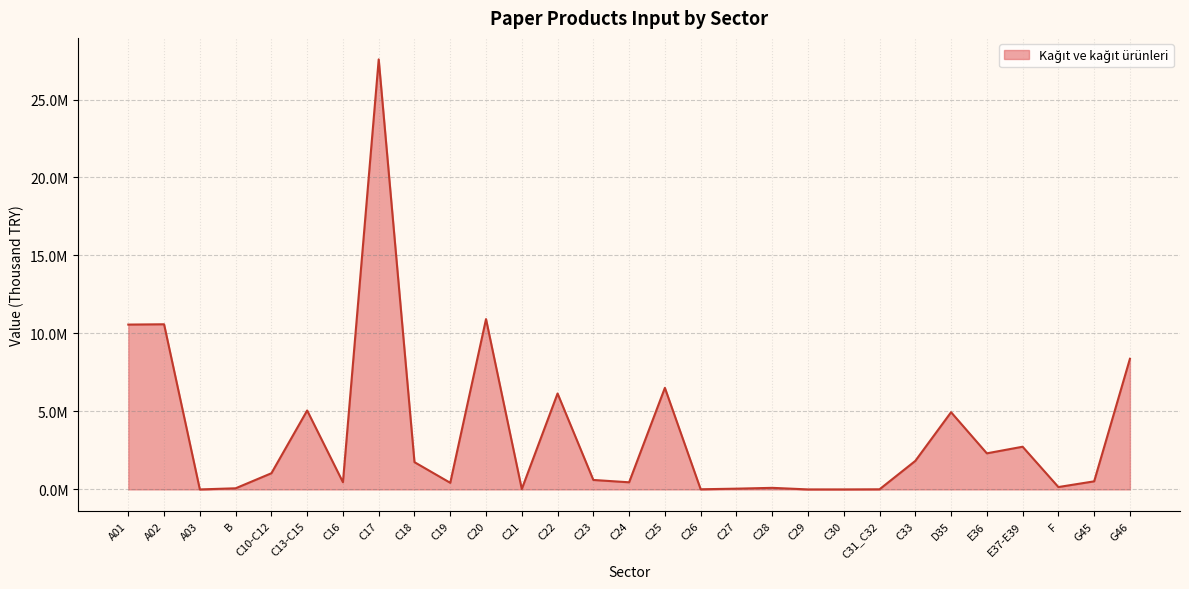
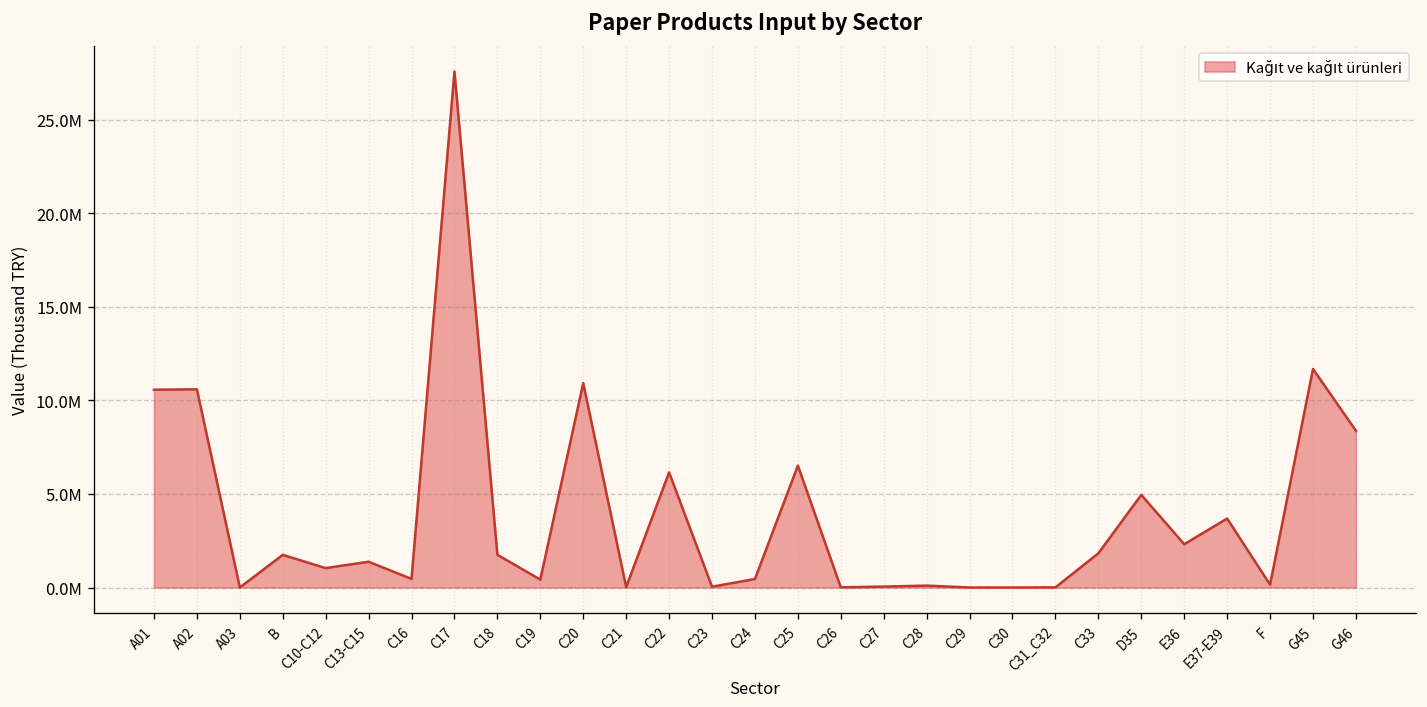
B: 100000 -> 1700000
C13-C15: 5100000 -> 1400000
C23: 600000 -> 0
E37-E39: 2700000 -> 3700000
G45: 500000 -> 11700000
